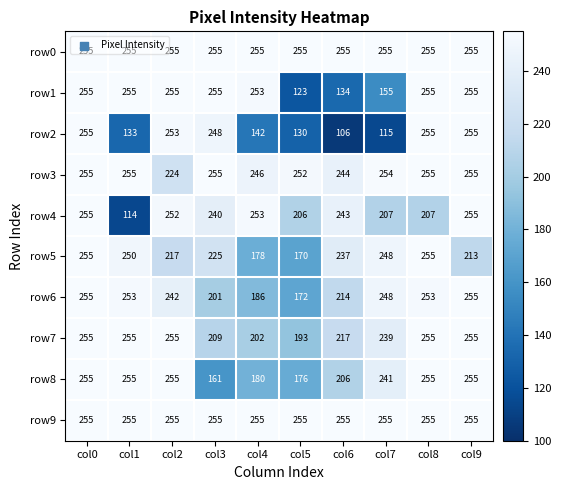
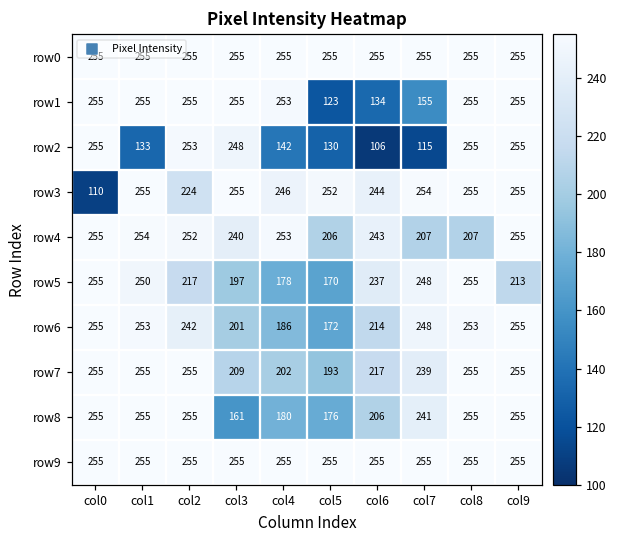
row3, col0: 255 -> 110
row4, col1: 114 -> 254
row5, col3: 225 -> 197
